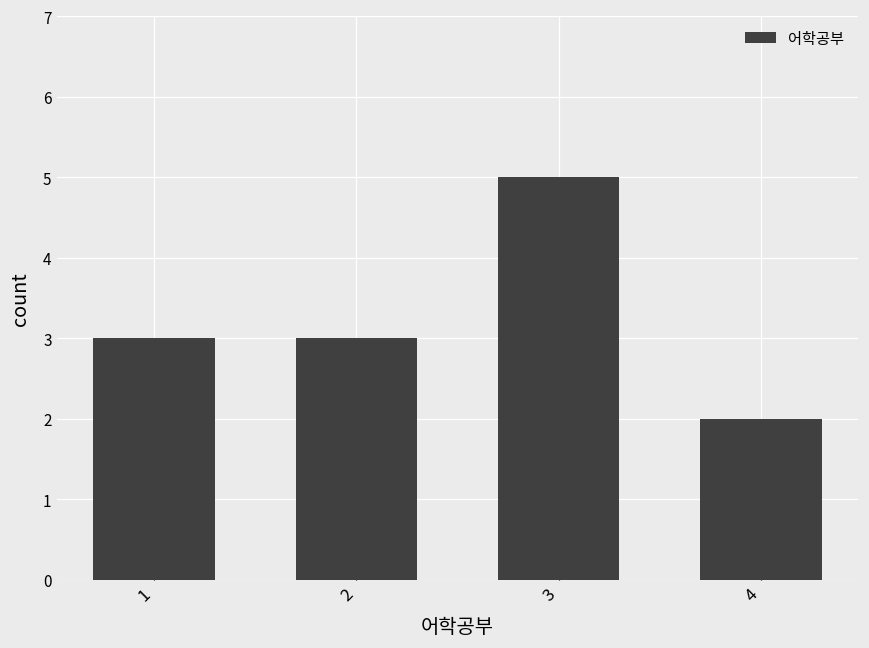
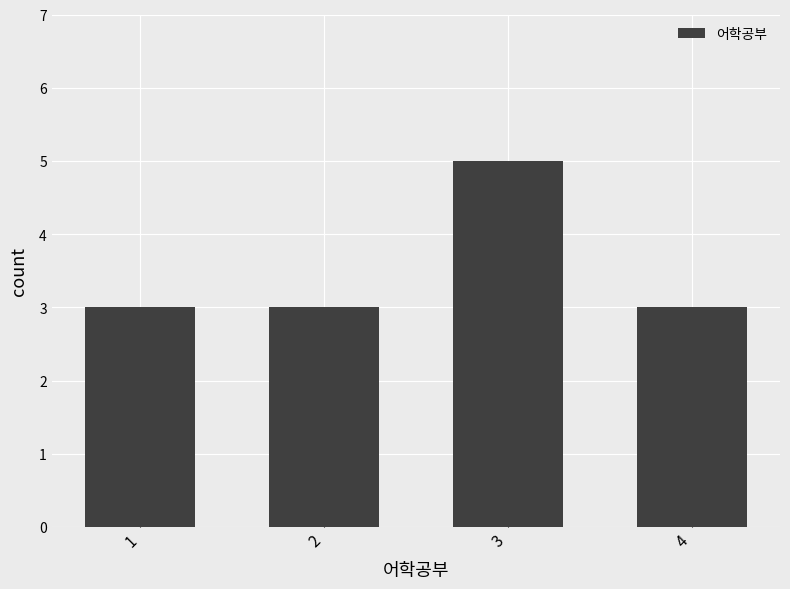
4: 2 -> 3
